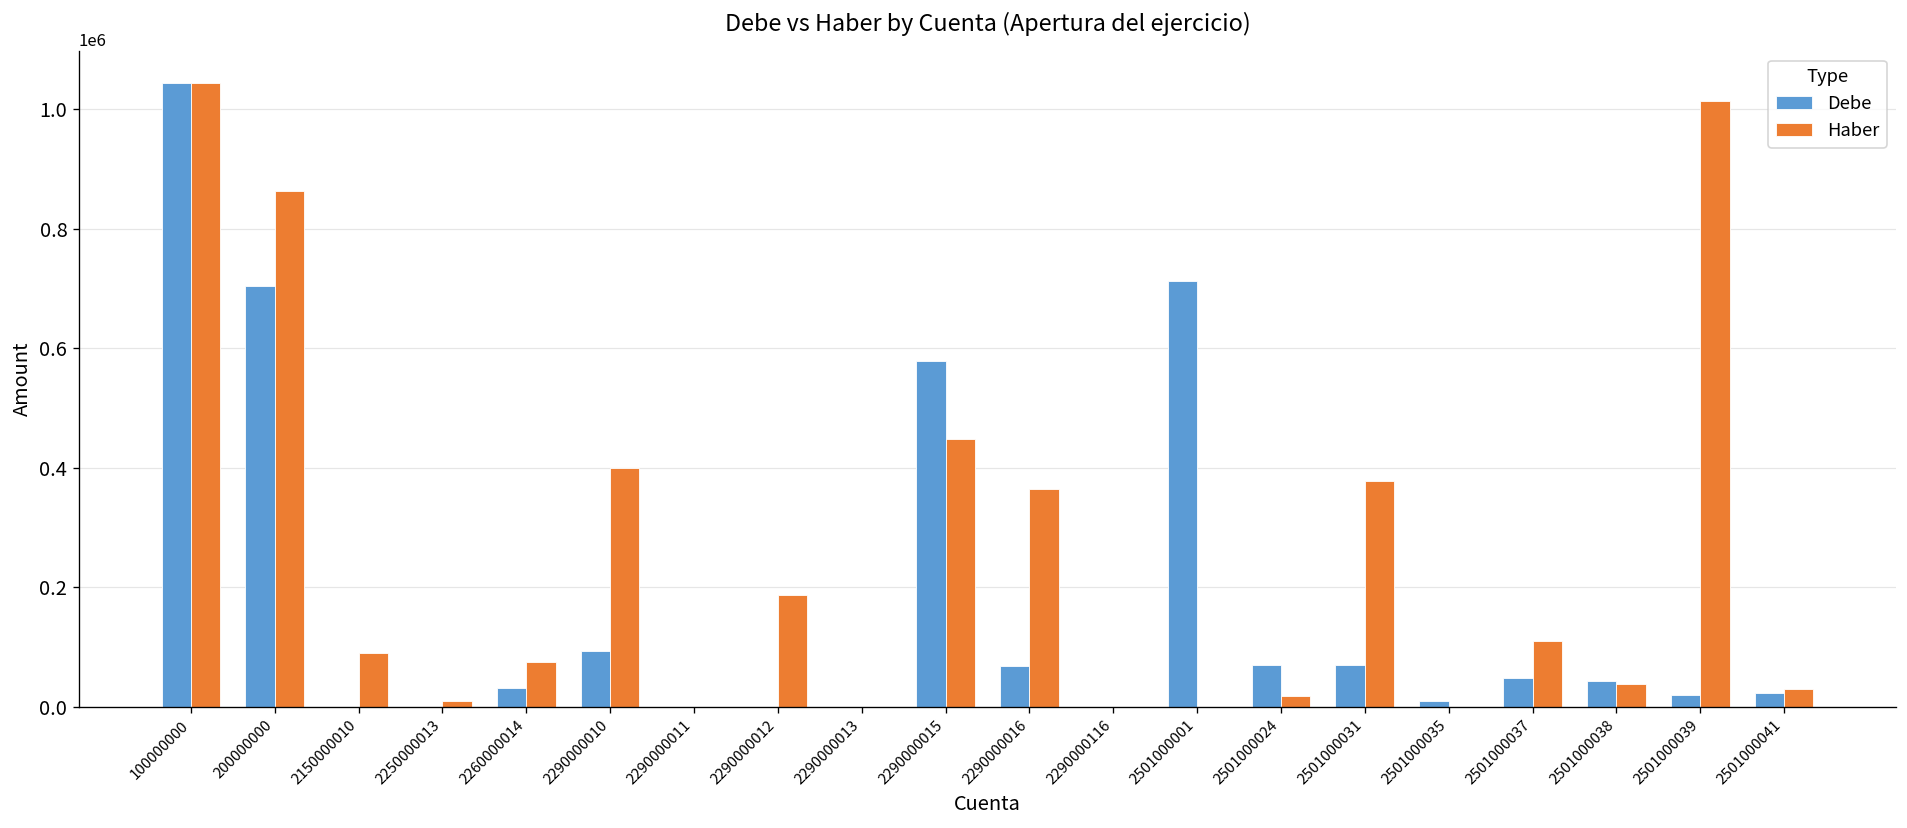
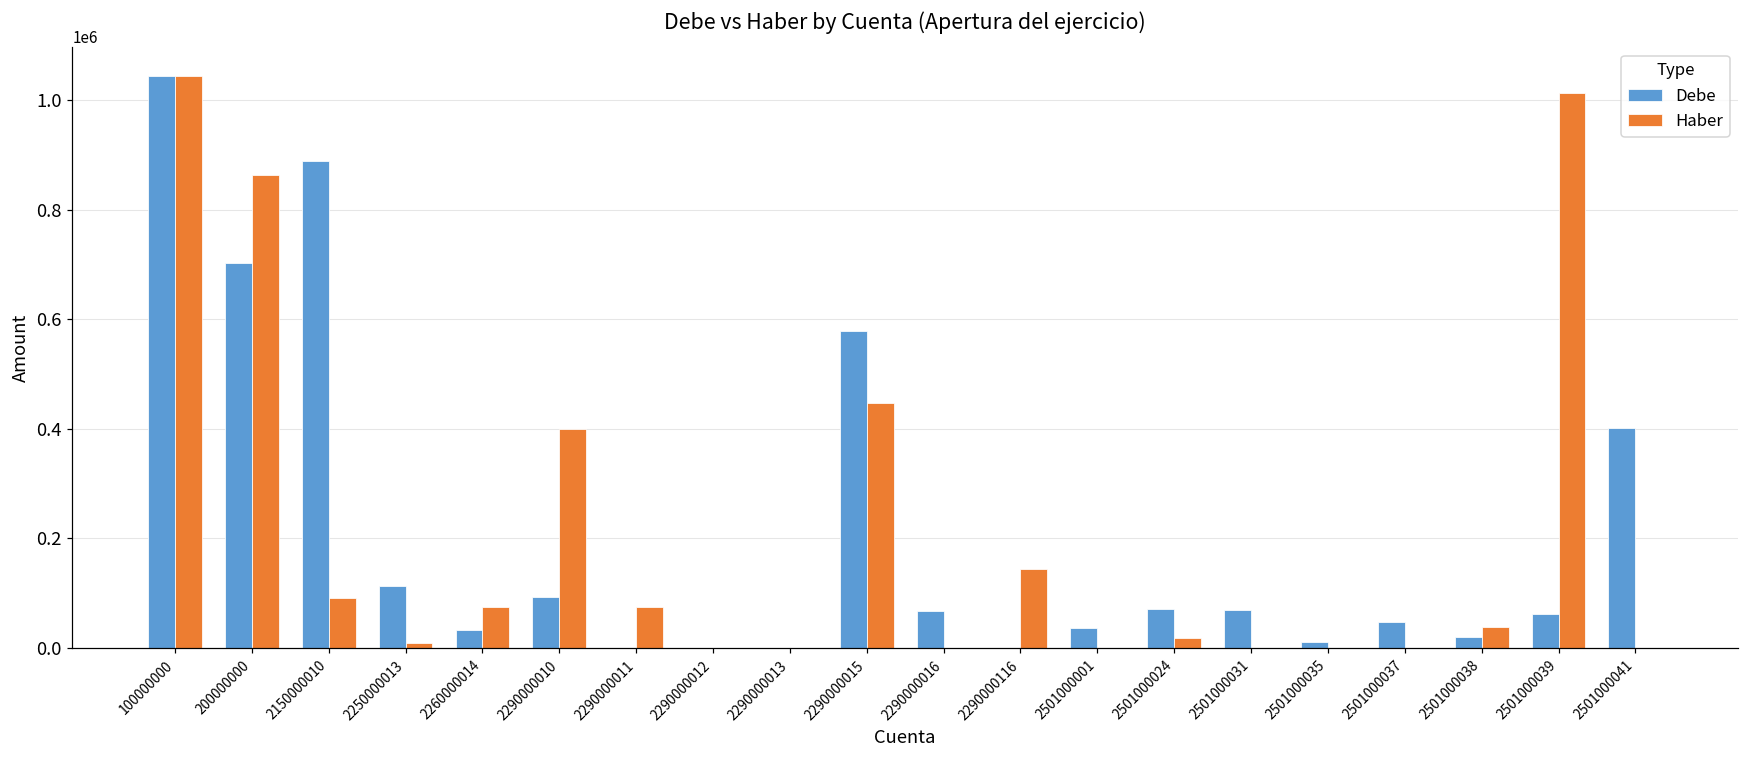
Debe, 2150000010: 0 -> 890000
Debe, 2250000013: 0 -> 110000
Haber, 2290000011: 0 -> 70000
Haber, 2290000012: 190000 -> 0
Haber, 2290000016: 360000 -> 0
Haber, 2290000116: 0 -> 140000
Debe, 2501000001: 710000 -> 40000
Haber, 2501000031: 380000 -> 0
Haber, 2501000037: 110000 -> 0
Debe, 2501000038: 40000 -> 20000
Debe, 2501000039: 20000 -> 60000
Debe, 2501000041: 20000 -> 400000
Haber, 2501000041: 30000 -> 0
